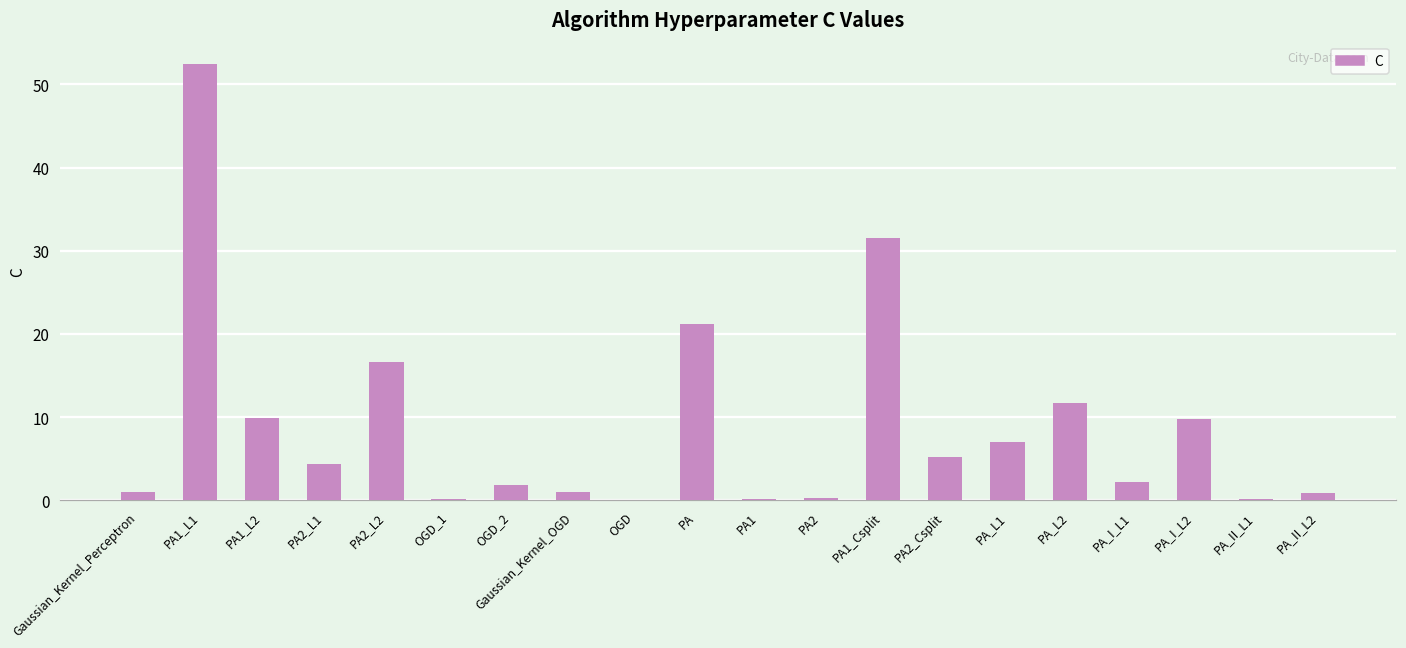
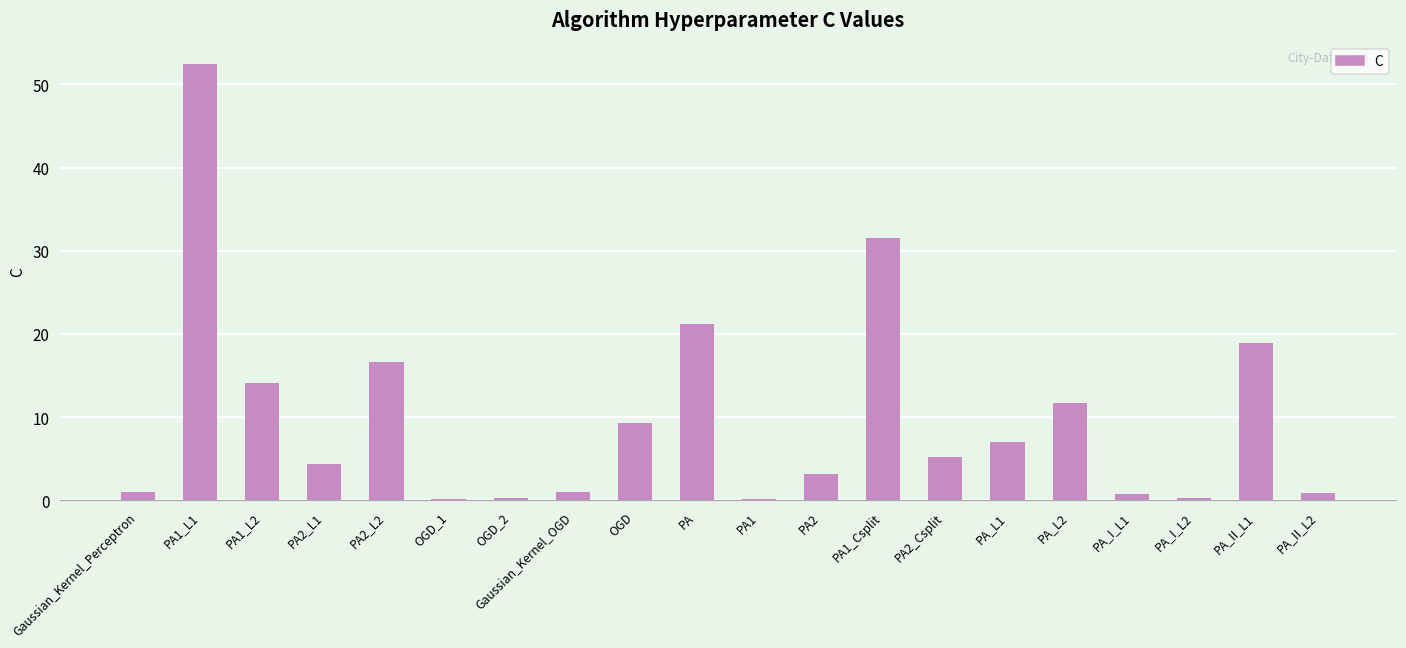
PA1_L2: 10 -> 14
OGD_2: 2 -> 0
OGD: 0 -> 9
PA2: 0 -> 3
PA_I_L1: 2 -> 1
PA_I_L2: 10 -> 0
PA_II_L1: 0 -> 19
